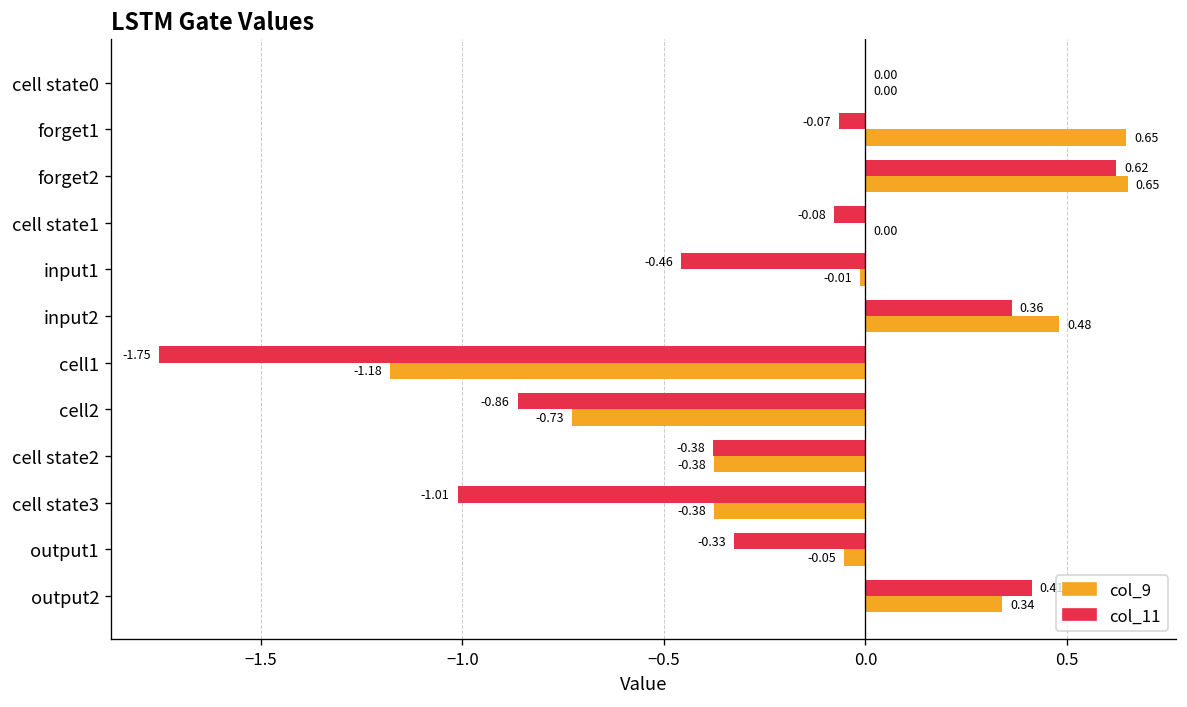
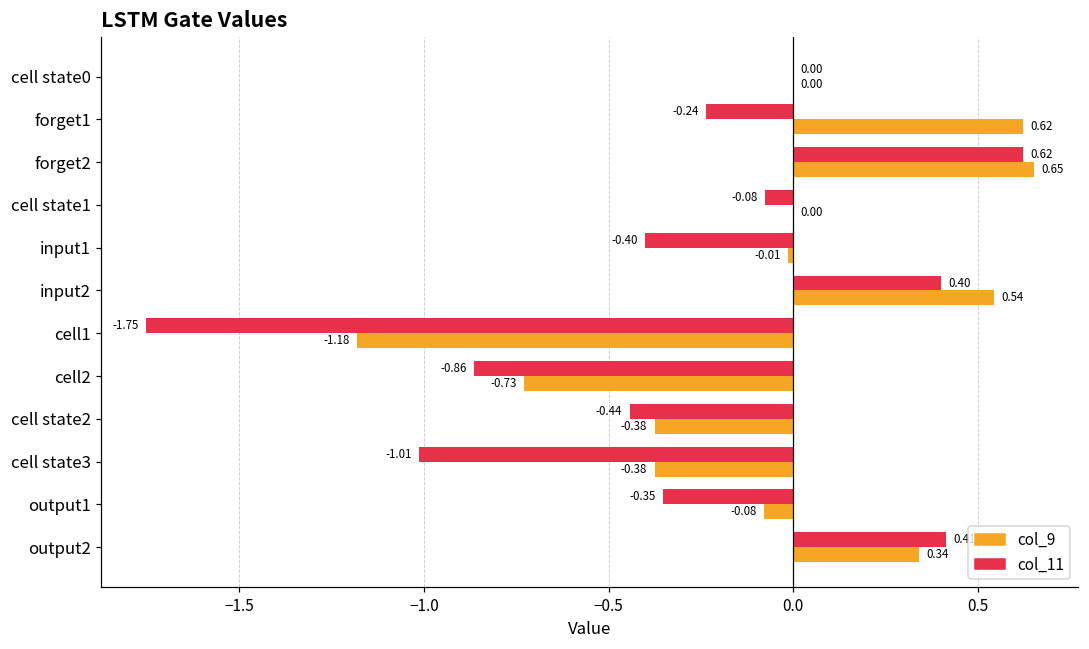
col_11, forget1: -0.07 -> -0.24
col_9, forget1: 0.65 -> 0.62
col_11, input1: -0.46 -> -0.40
col_11, input2: 0.36 -> 0.40
col_9, input2: 0.48 -> 0.54
col_11, cell state2: -0.38 -> -0.44
col_11, output1: -0.33 -> -0.35
col_9, output1: -0.05 -> -0.08
